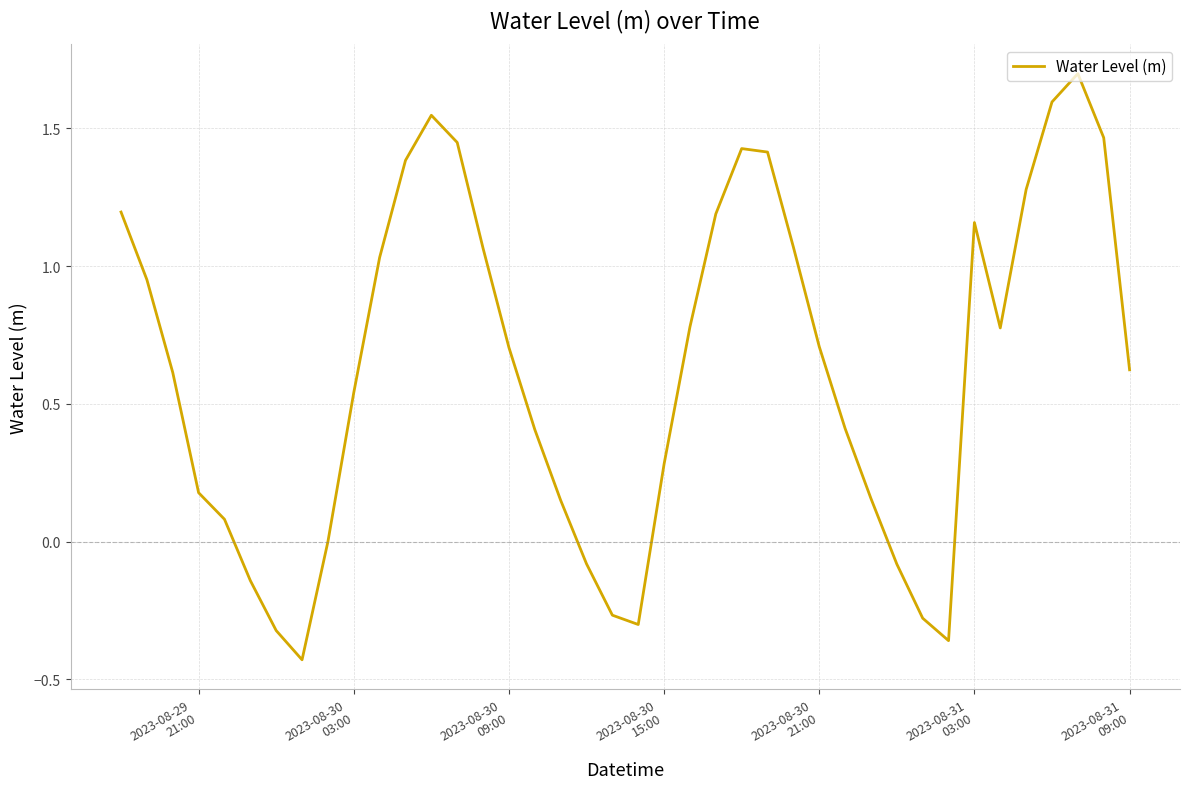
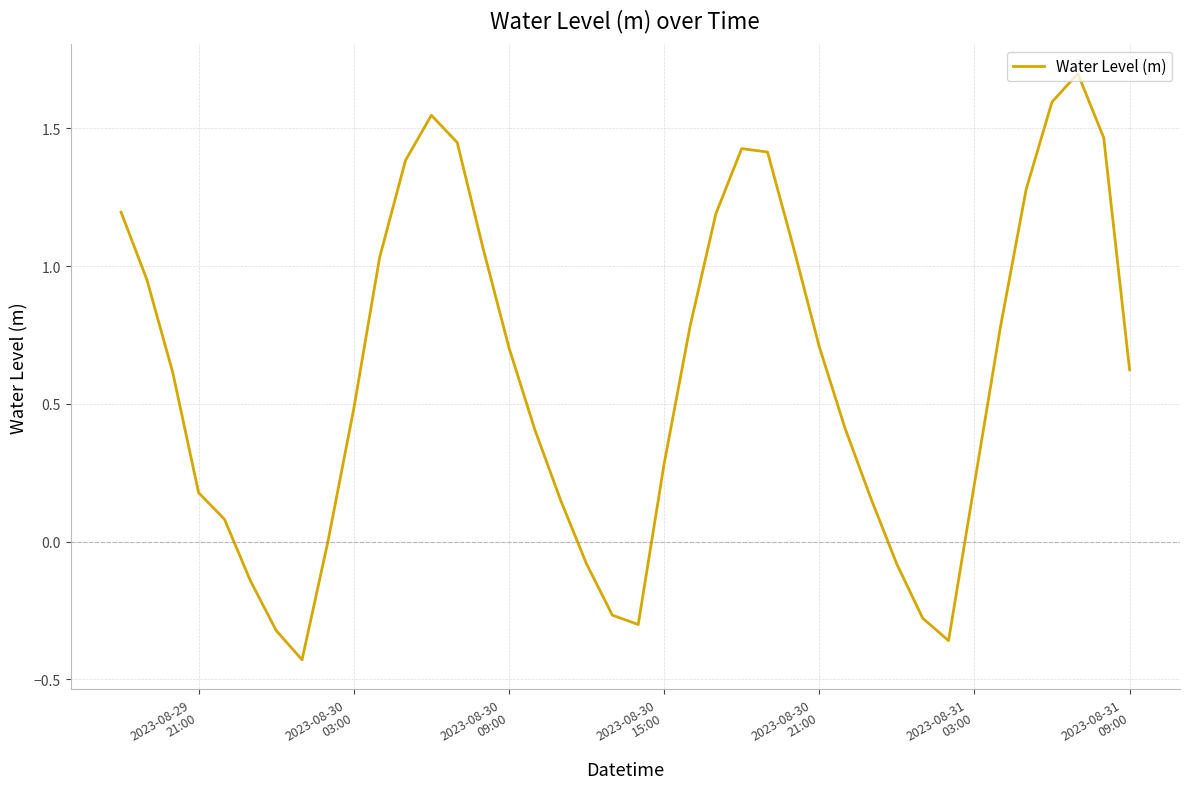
2023-08-30 03:00: 0.54 -> 0.48
2023-08-31 03:00: 1.16 -> 0.21
